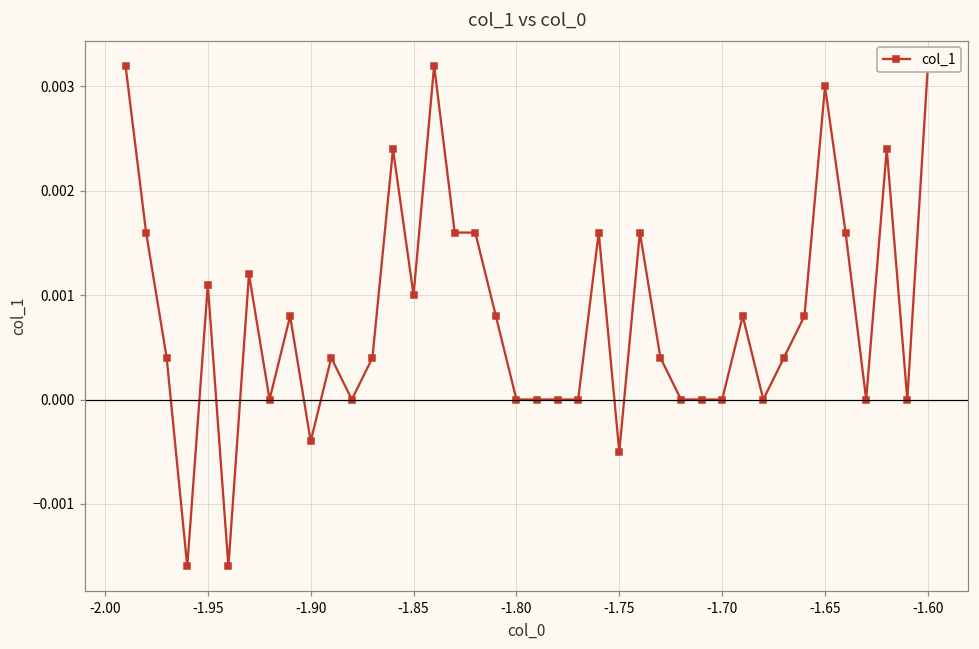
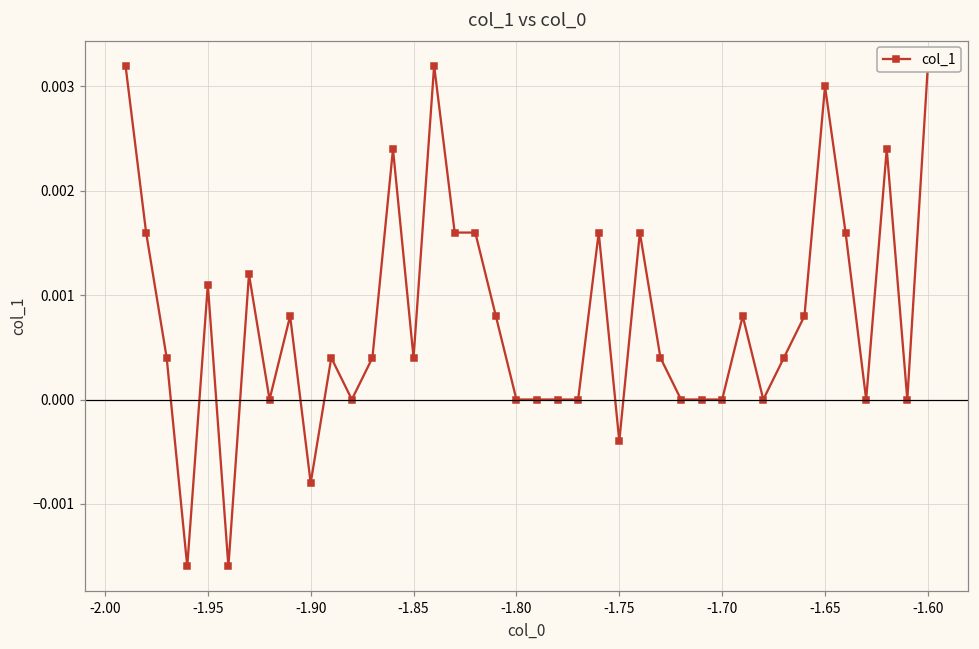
-1.90: -0.0004 -> -0.0008
-1.85: 0.0010 -> 0.0004
-1.75: -0.0005 -> -0.0004
